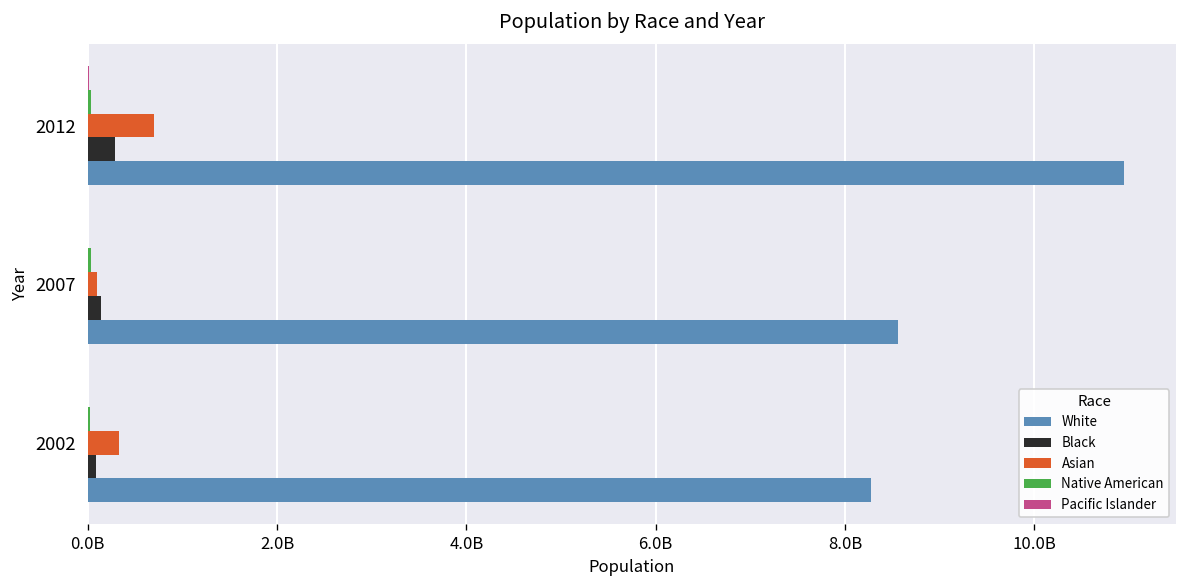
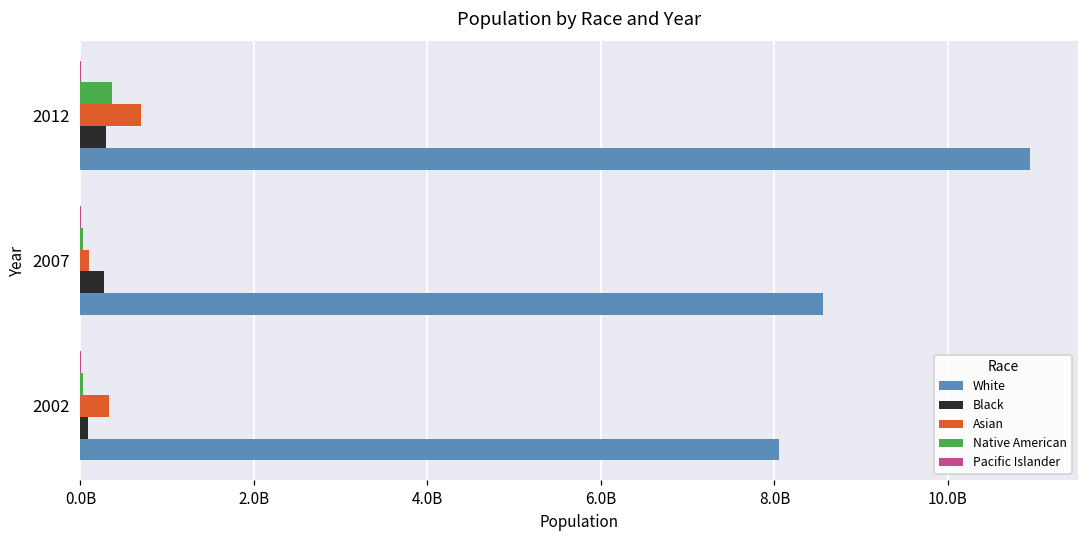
Native American, 2012: 0 -> 400000000
Black, 2007: 100000000 -> 300000000
White, 2002: 8300000000 -> 8100000000
